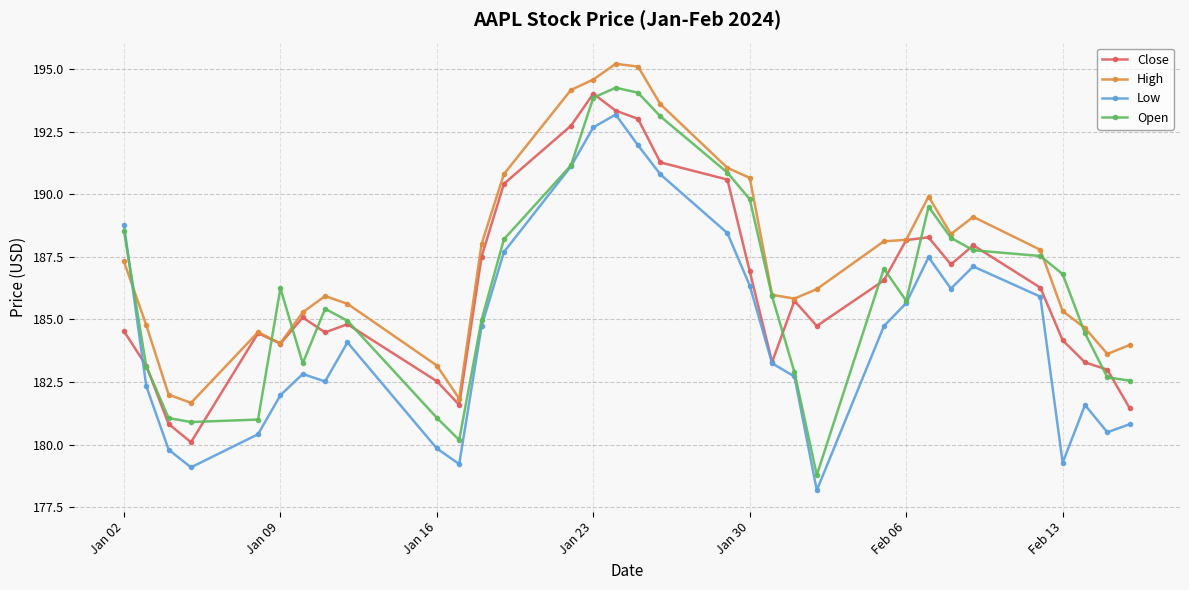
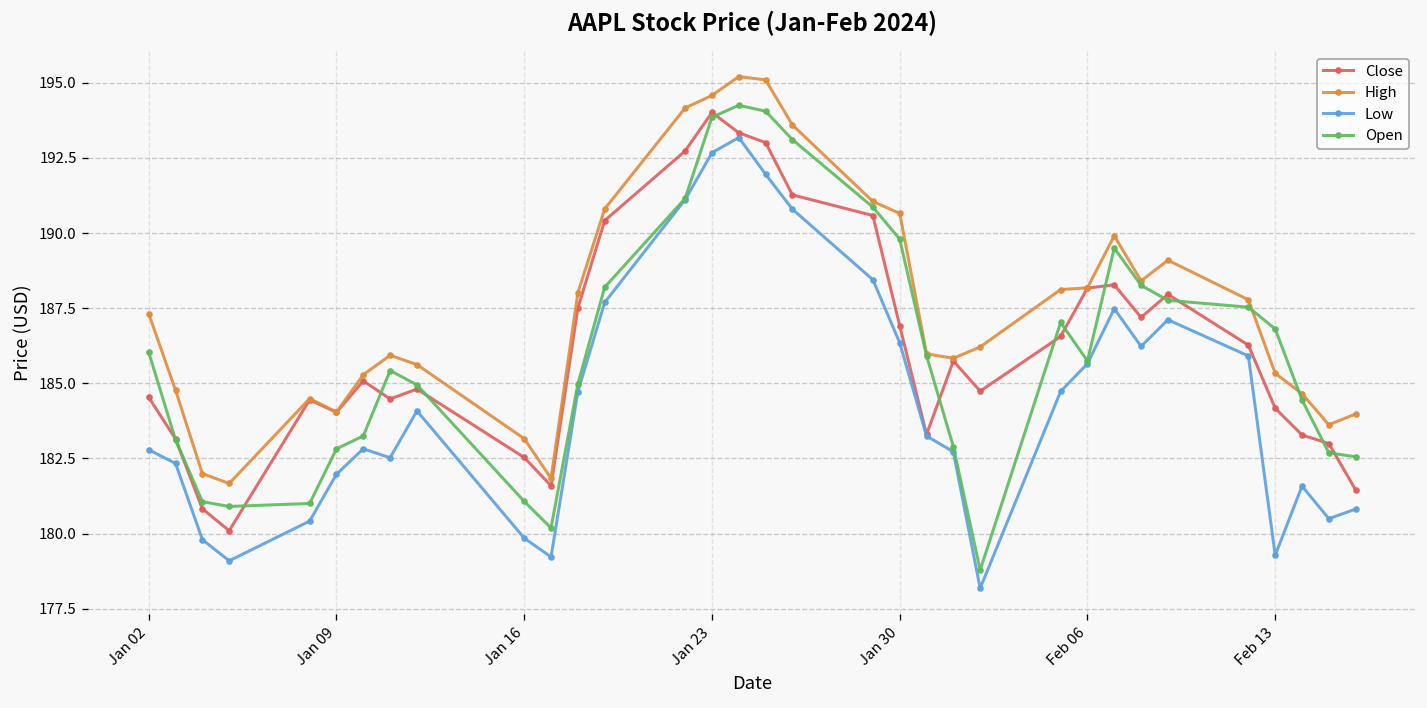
Low, Jan 02: 188.8 -> 182.8
Open, Jan 02: 188.5 -> 186.0
Open, Jan 09: 186.2 -> 182.8
